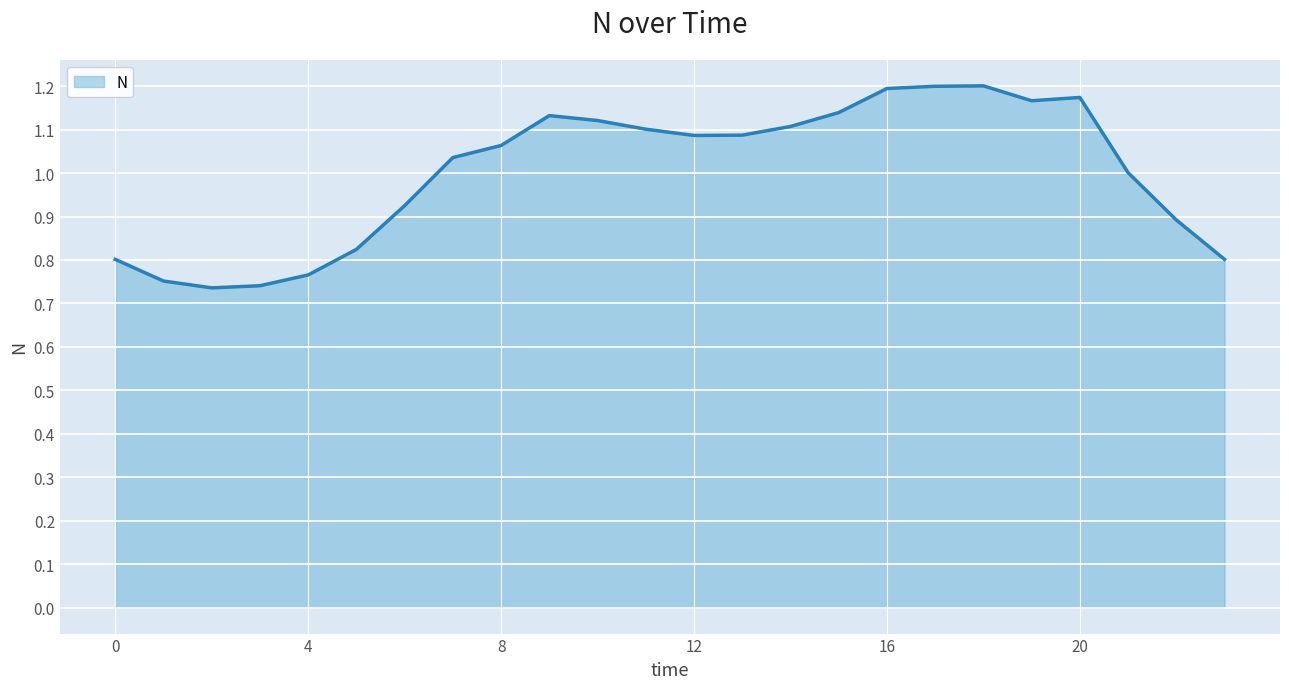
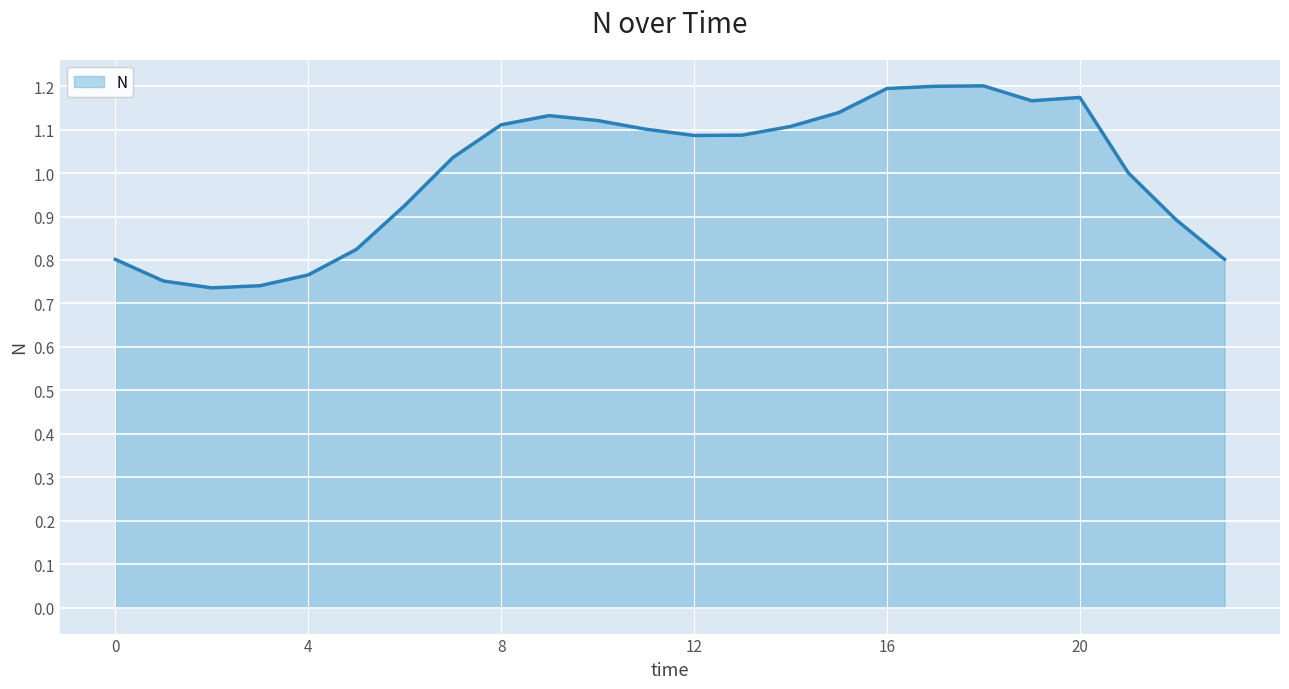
8: 1.06 -> 1.11
